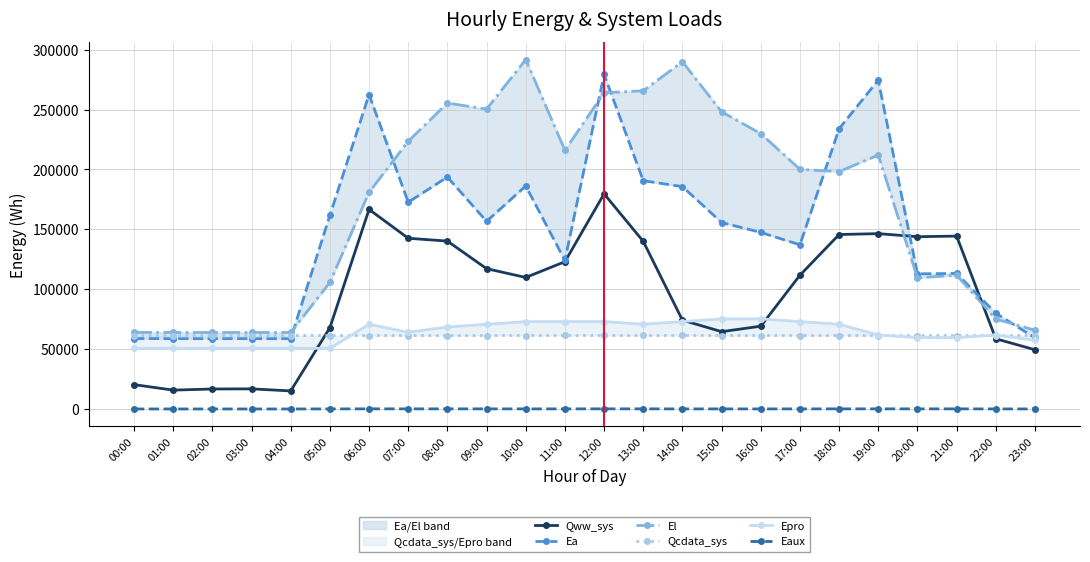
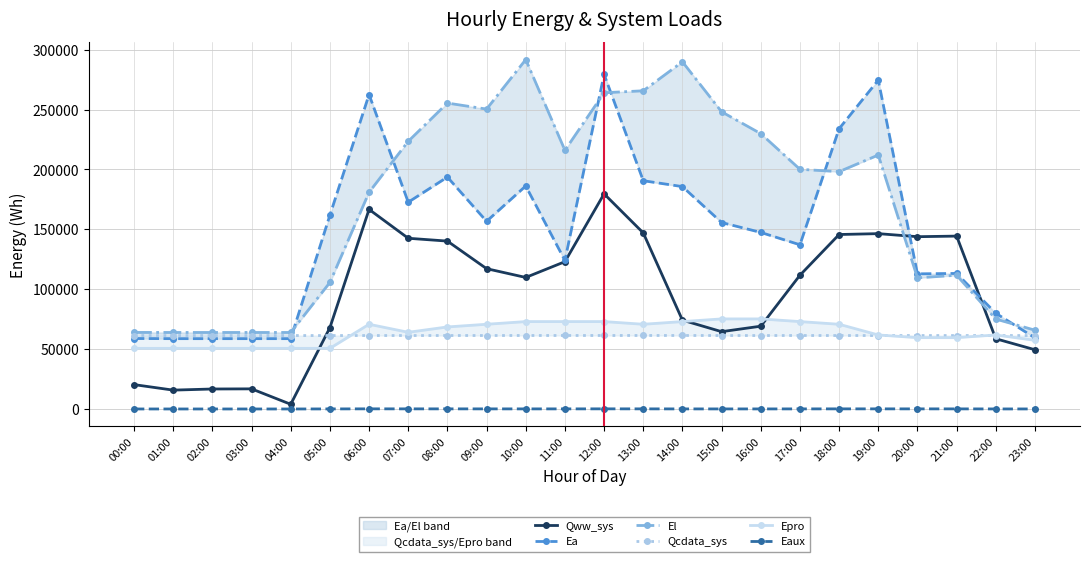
Qww_sys, 04:00: 15000 -> 4000
Qww_sys, 13:00: 140000 -> 147000
